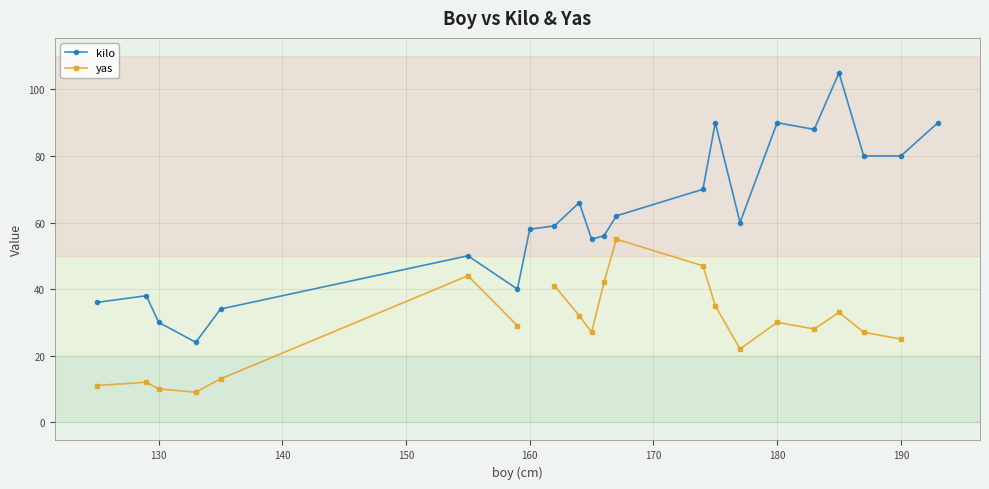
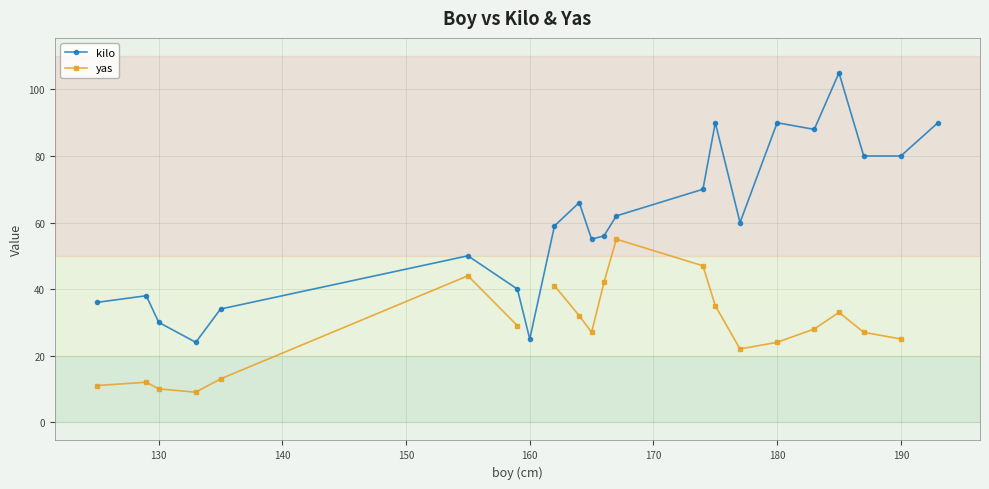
kilo, 160: 58 -> 25
yas, 180: 30 -> 24
